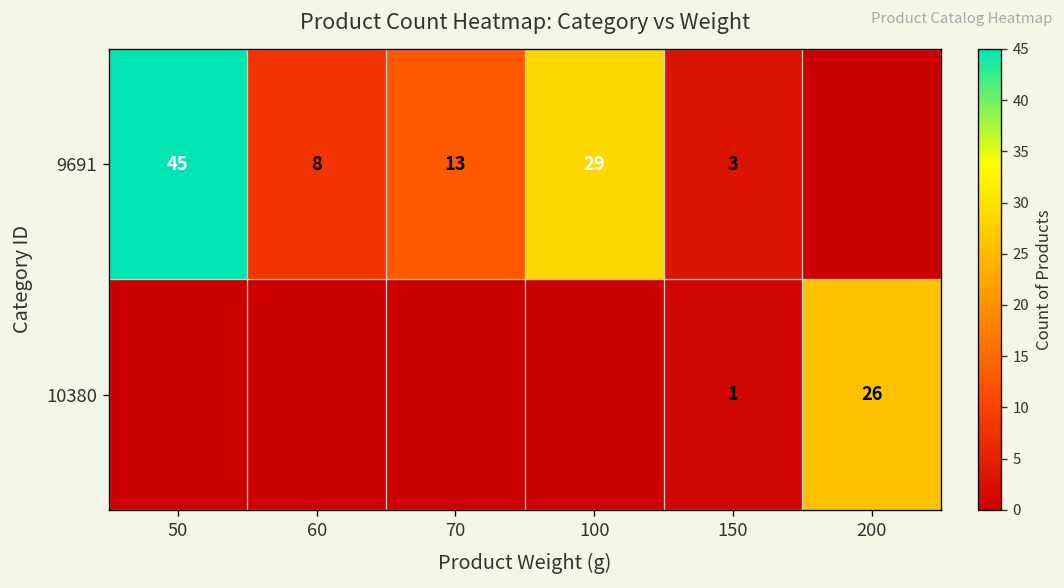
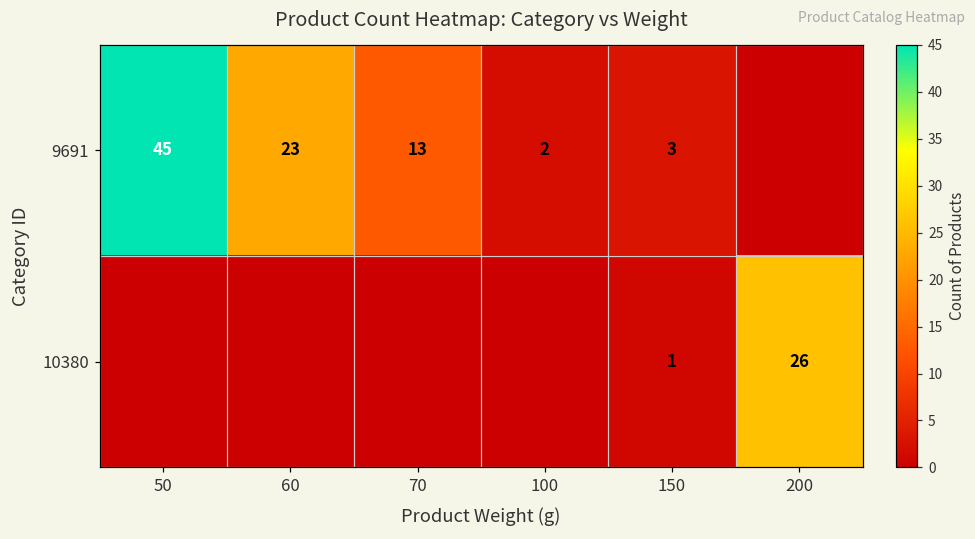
9691, 60: 8 -> 23
9691, 100: 29 -> 2
